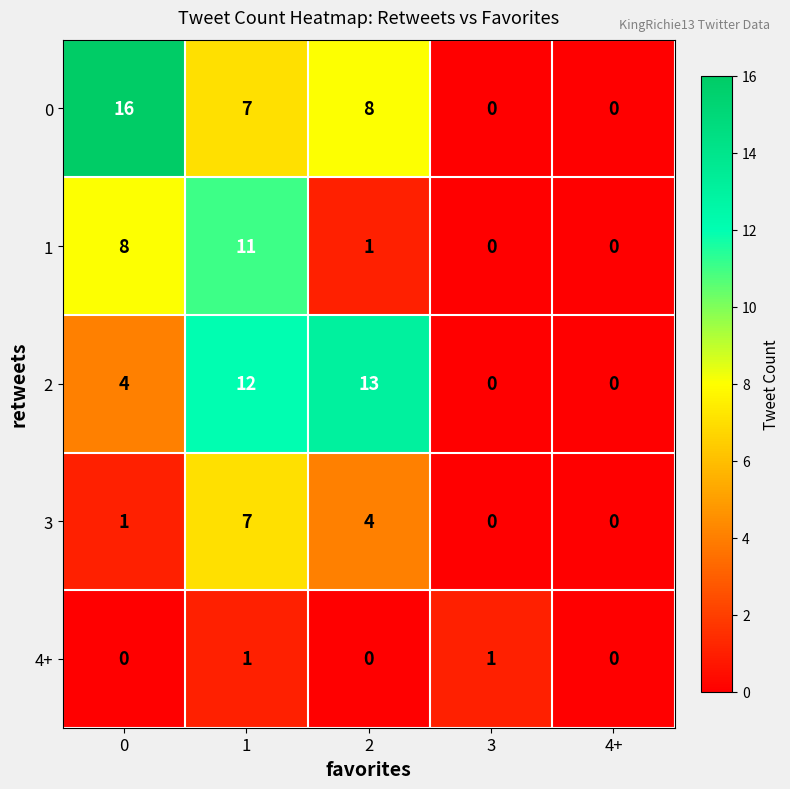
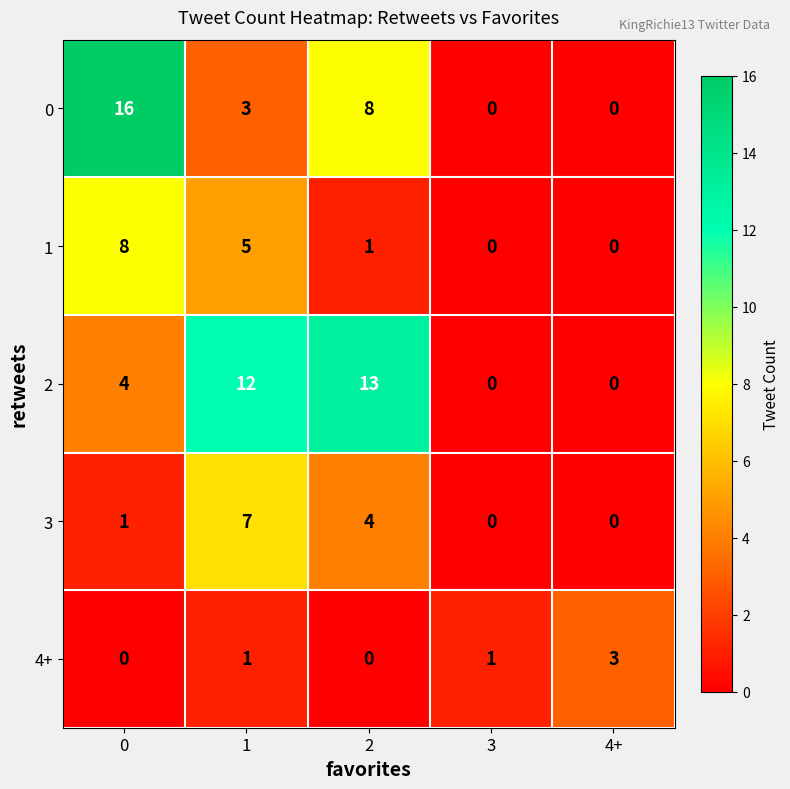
0, 1: 7 -> 3
1, 1: 11 -> 5
4+, 4+: 0 -> 3
